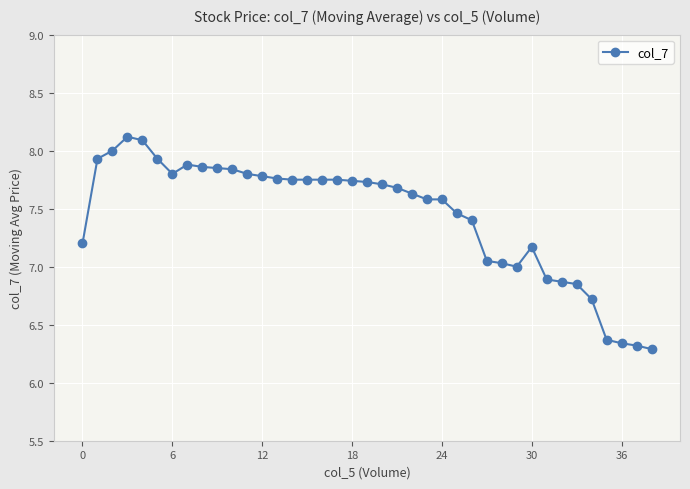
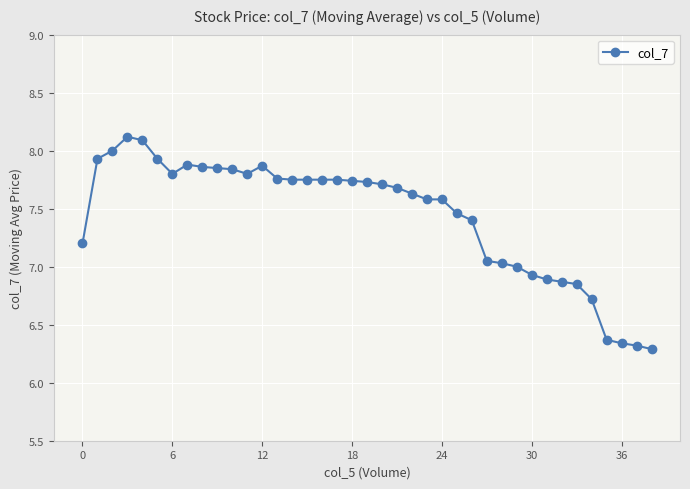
12: 7.78 -> 7.87
30: 7.17 -> 6.93
